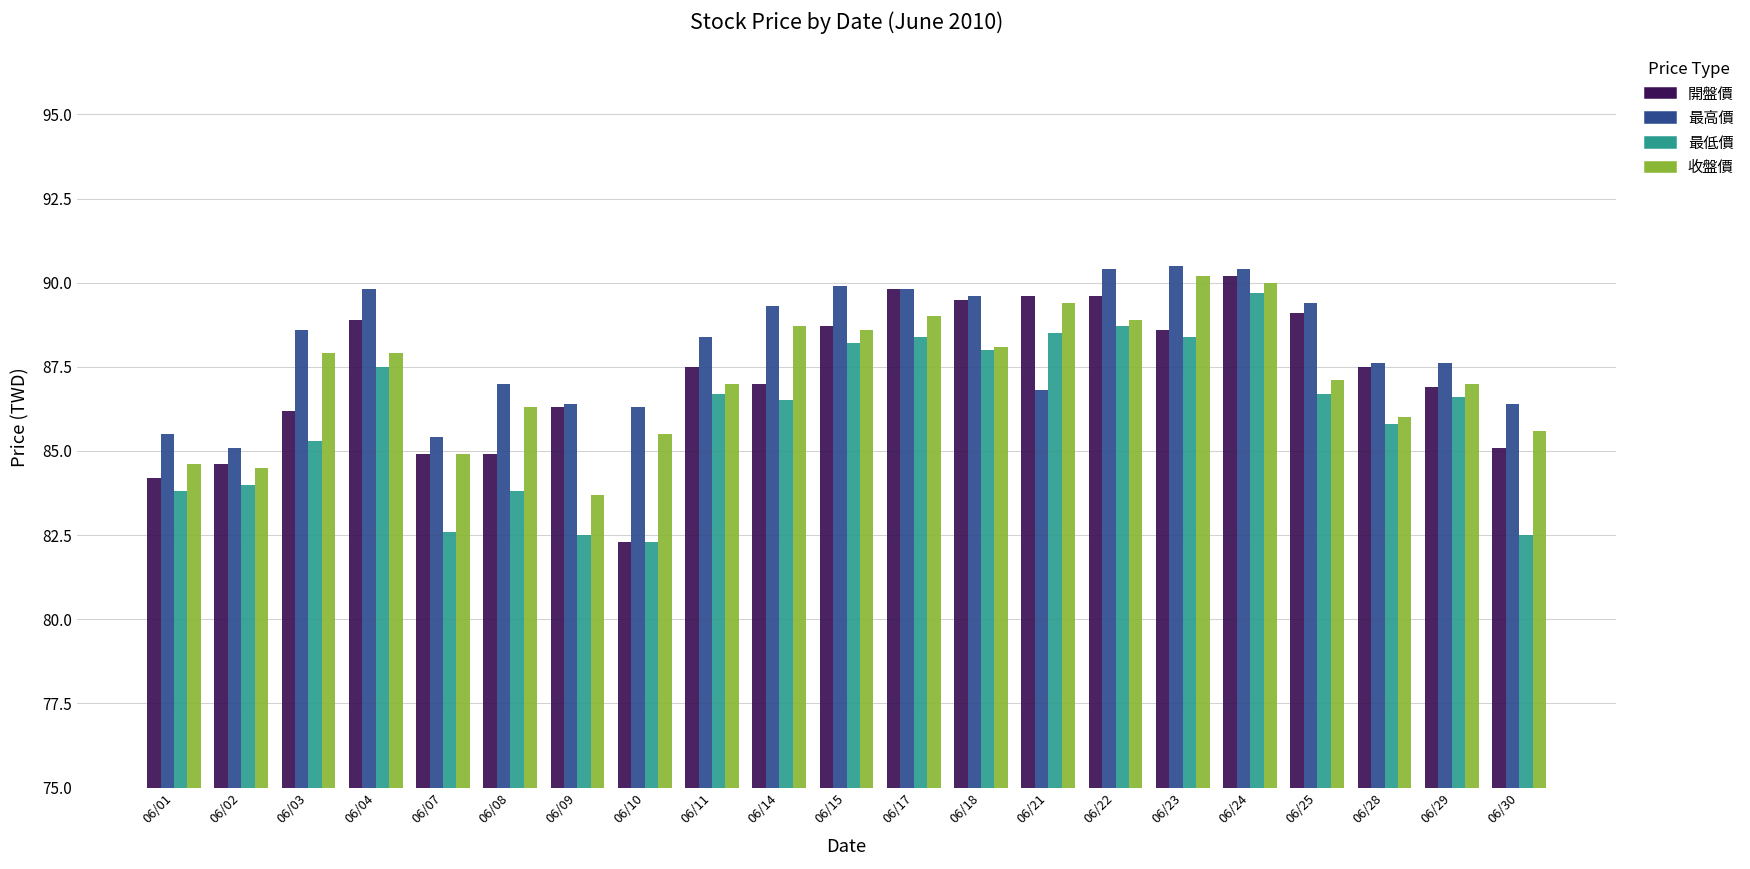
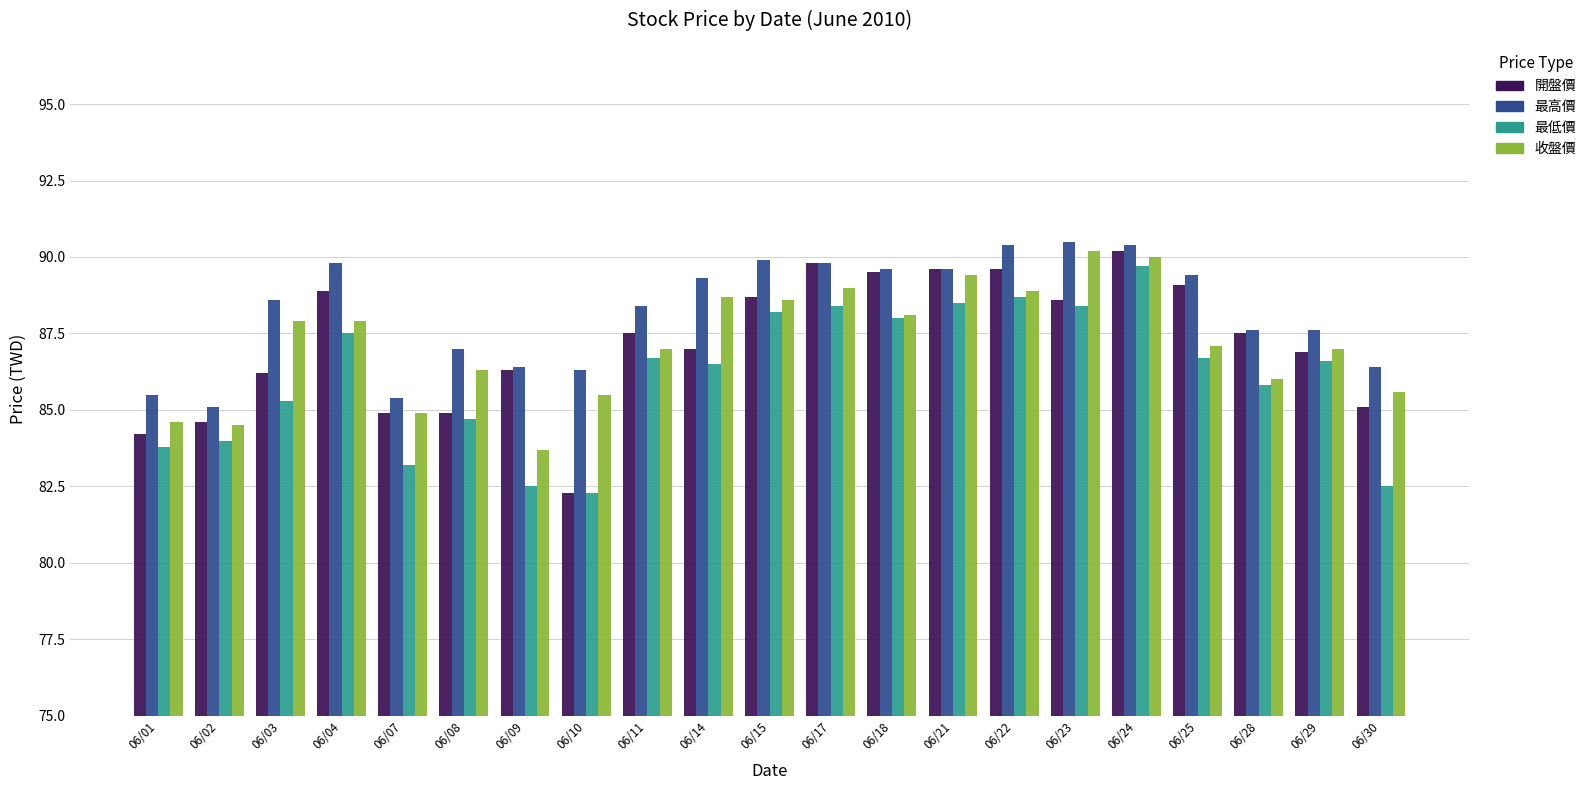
最低價, 06/07: 82.6 -> 83.2
最低價, 06/08: 83.8 -> 84.7
最高價, 06/21: 86.8 -> 89.6
